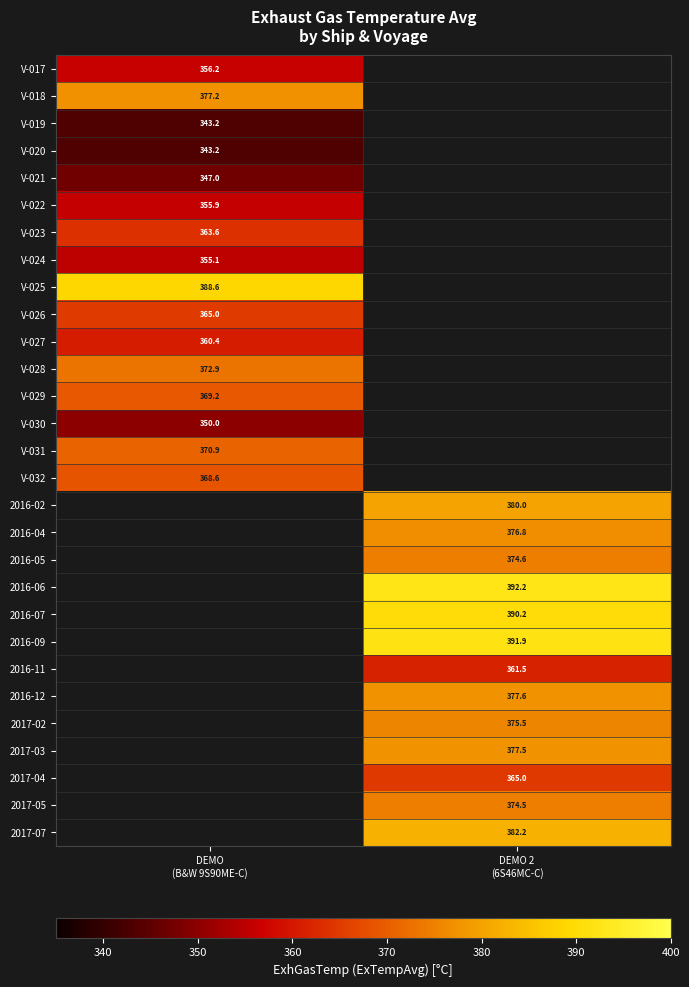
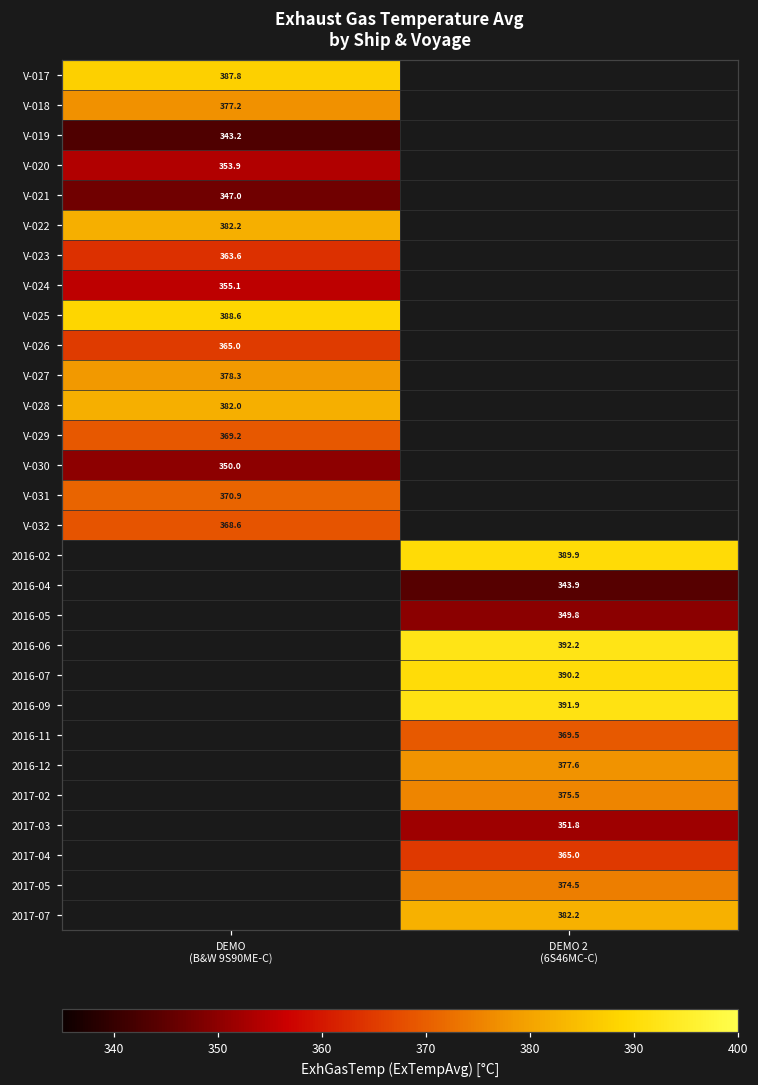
V-017, DEMO (B&W 9S90ME-C): 356.2 -> 387.8
V-020, DEMO (B&W 9S90ME-C): 343.2 -> 353.9
V-022, DEMO (B&W 9S90ME-C): 355.9 -> 382.2
V-027, DEMO (B&W 9S90ME-C): 360.4 -> 378.3
V-028, DEMO (B&W 9S90ME-C): 372.9 -> 382.0
2016-02, DEMO 2 (6S46MC-C): 380.0 -> 389.9
2016-04, DEMO 2 (6S46MC-C): 376.8 -> 343.9
2016-05, DEMO 2 (6S46MC-C): 374.6 -> 349.8
2016-11, DEMO 2 (6S46MC-C): 361.5 -> 369.5
2017-03, DEMO 2 (6S46MC-C): 377.5 -> 351.8
